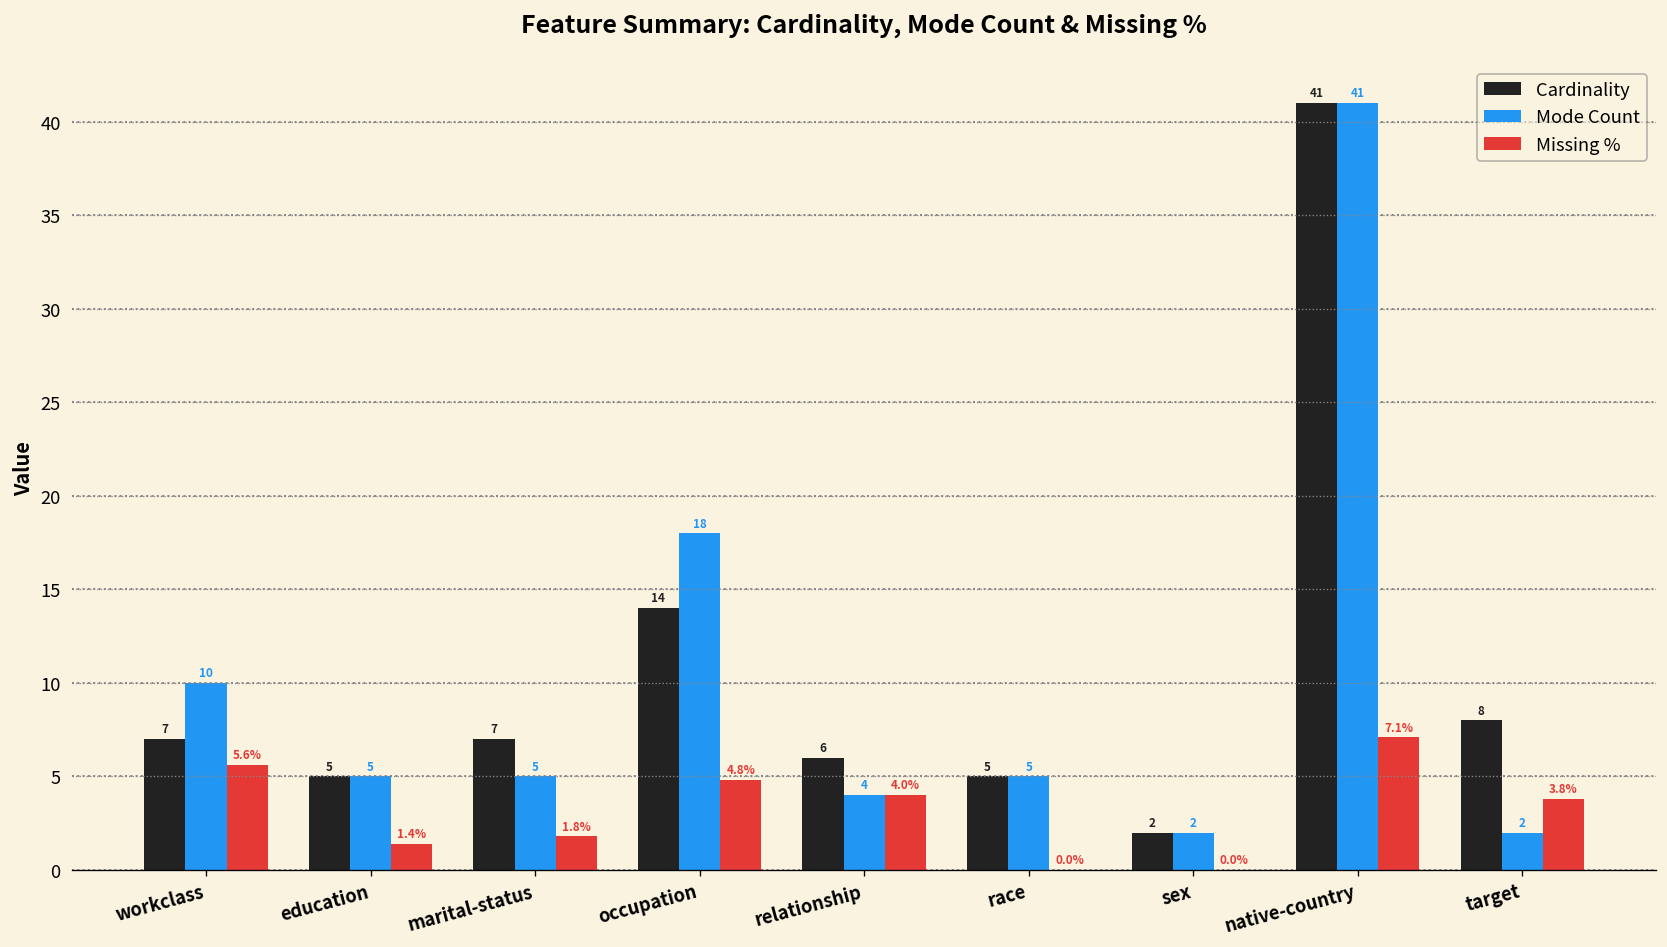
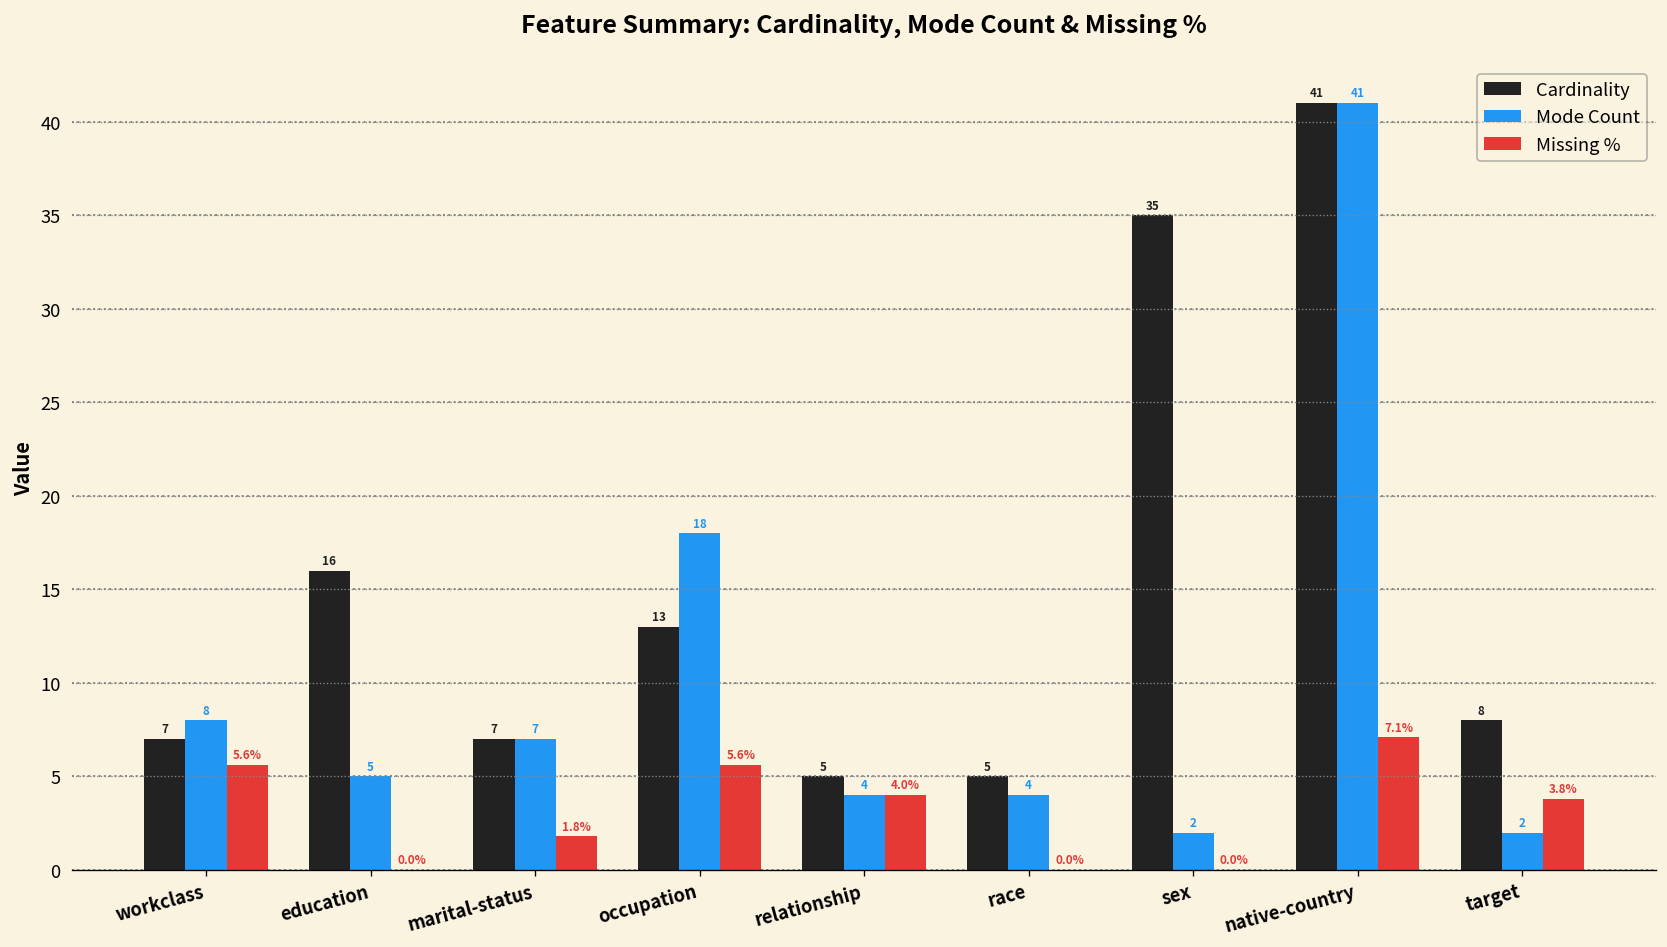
Mode Count, workclass: 10 -> 8
Cardinality, education: 5 -> 16
Missing %, education: 1.4% -> 0.0%
Mode Count, marital-status: 5 -> 7
Cardinality, occupation: 14 -> 13
Missing %, occupation: 4.8% -> 5.6%
Cardinality, relationship: 6 -> 5
Mode Count, race: 5 -> 4
Cardinality, sex: 2 -> 35
